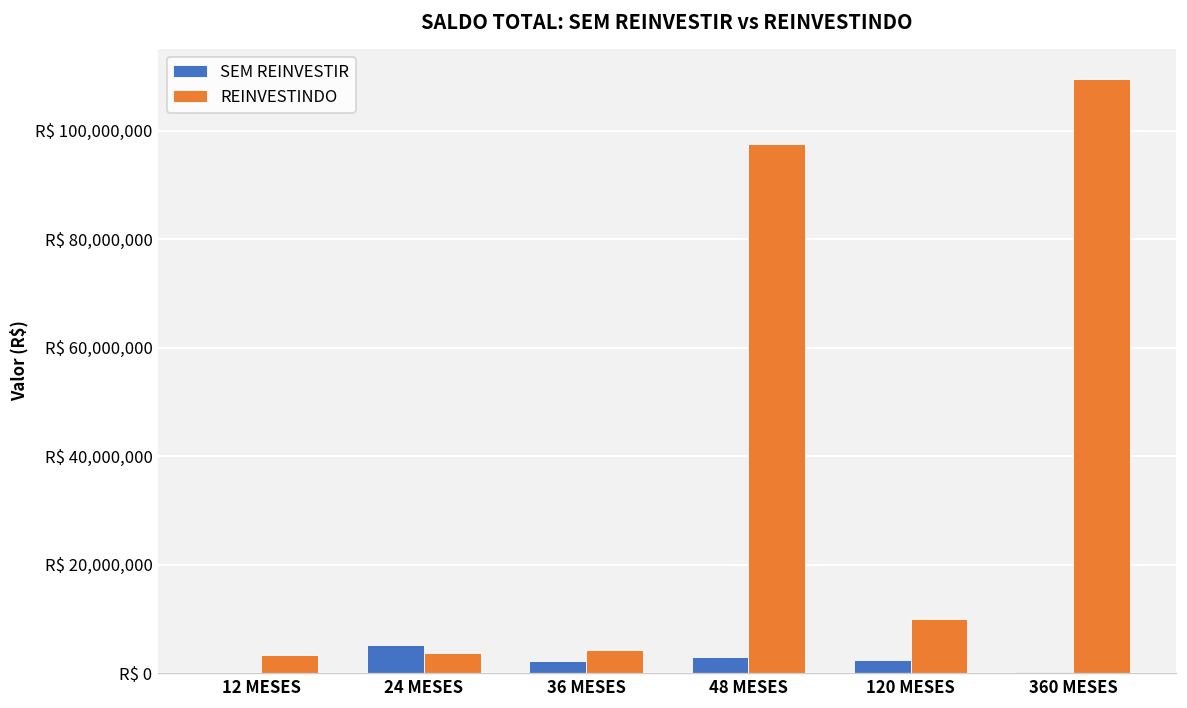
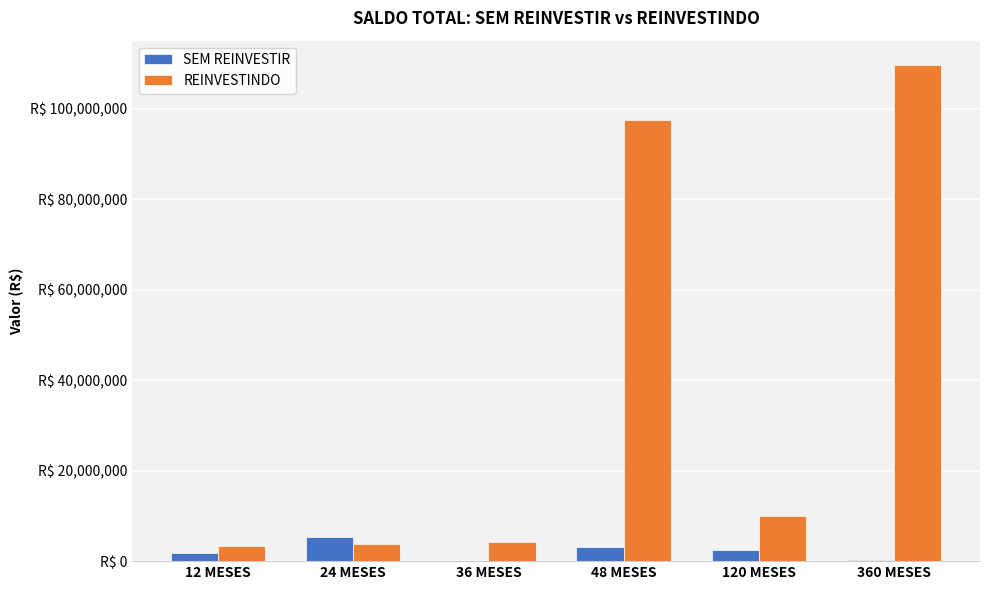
SEM REINVESTIR, 12 MESES: R$ 0 -> R$ 2,000,000
SEM REINVESTIR, 36 MESES: R$ 2,000,000 -> R$ 0
